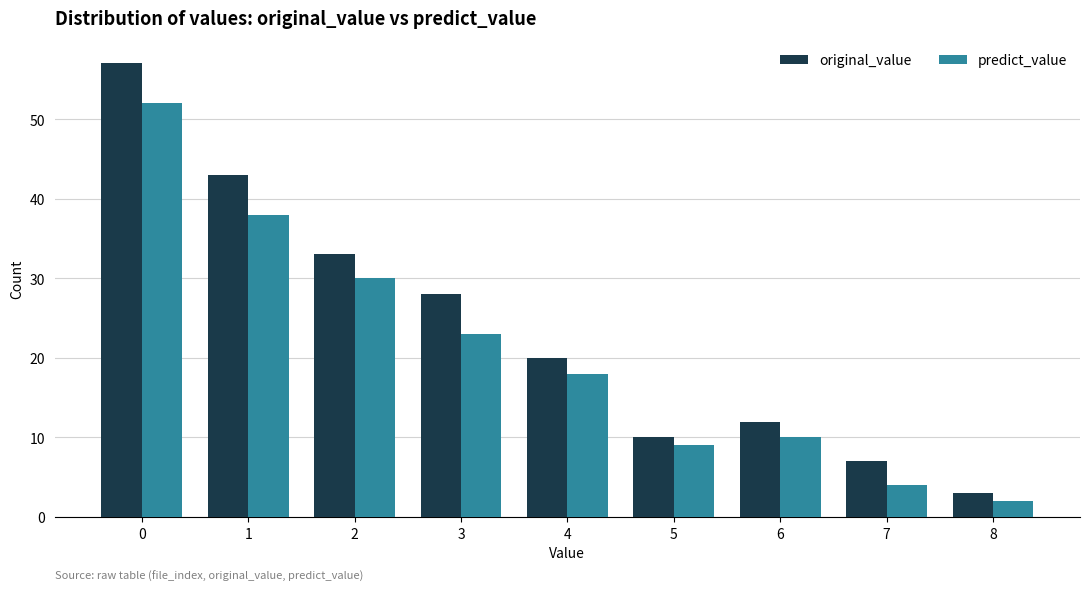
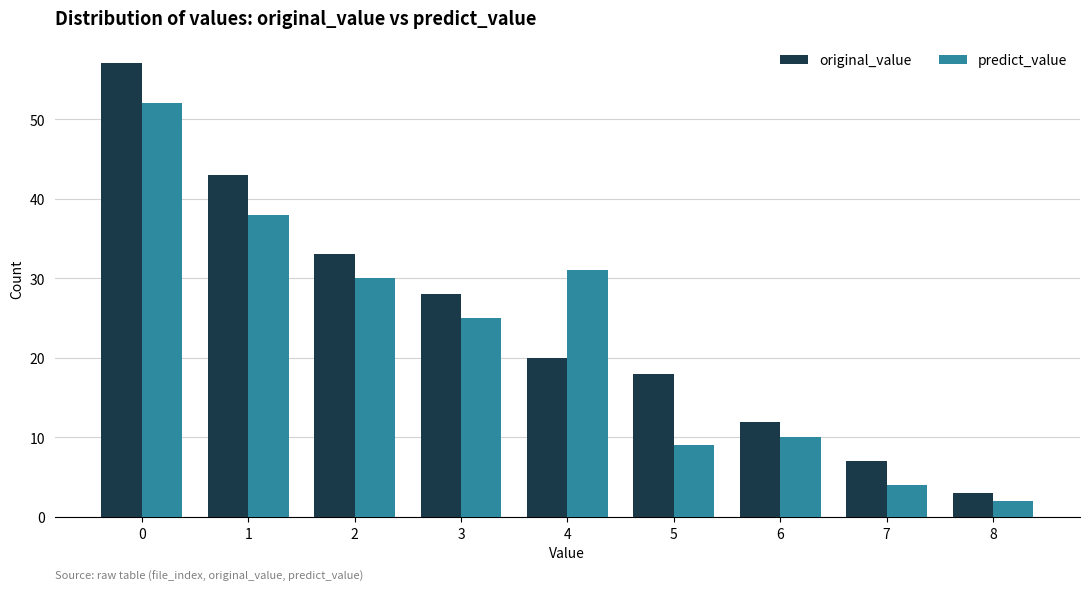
predict_value, 3: 23 -> 25
predict_value, 4: 18 -> 31
original_value, 5: 10 -> 18
